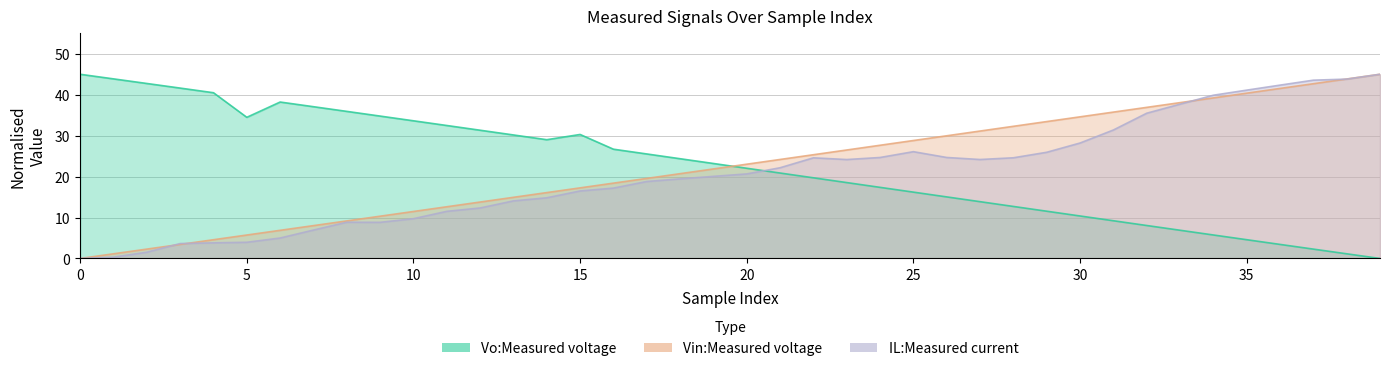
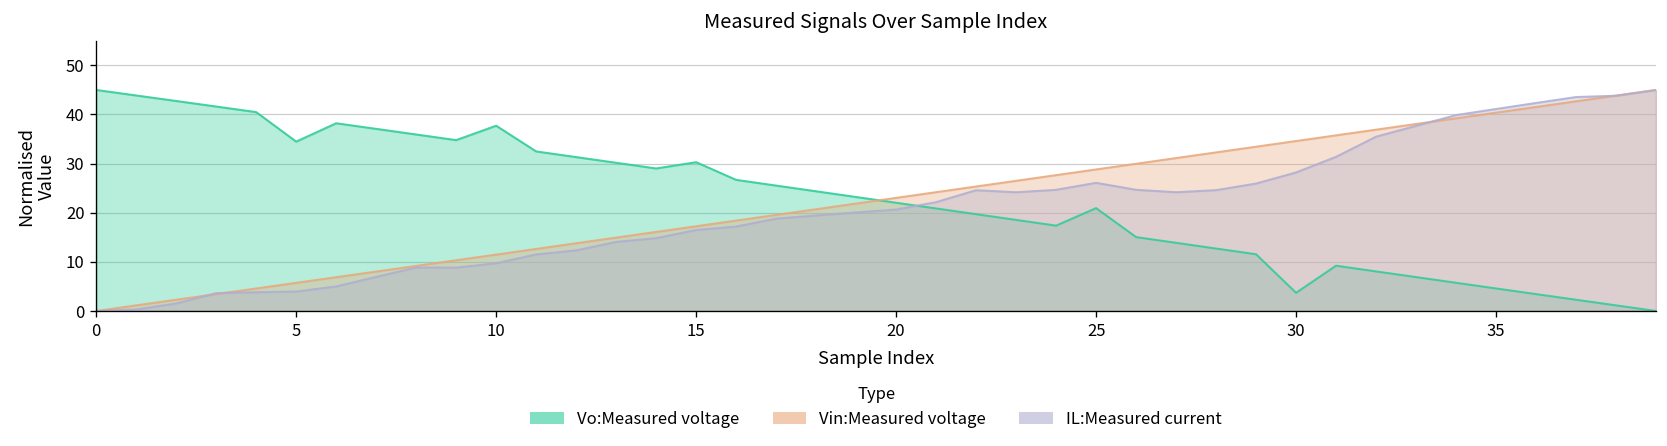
Vo:Measured voltage, 10: 34 -> 38
Vo:Measured voltage, 25: 16 -> 21
Vo:Measured voltage, 30: 10 -> 4
